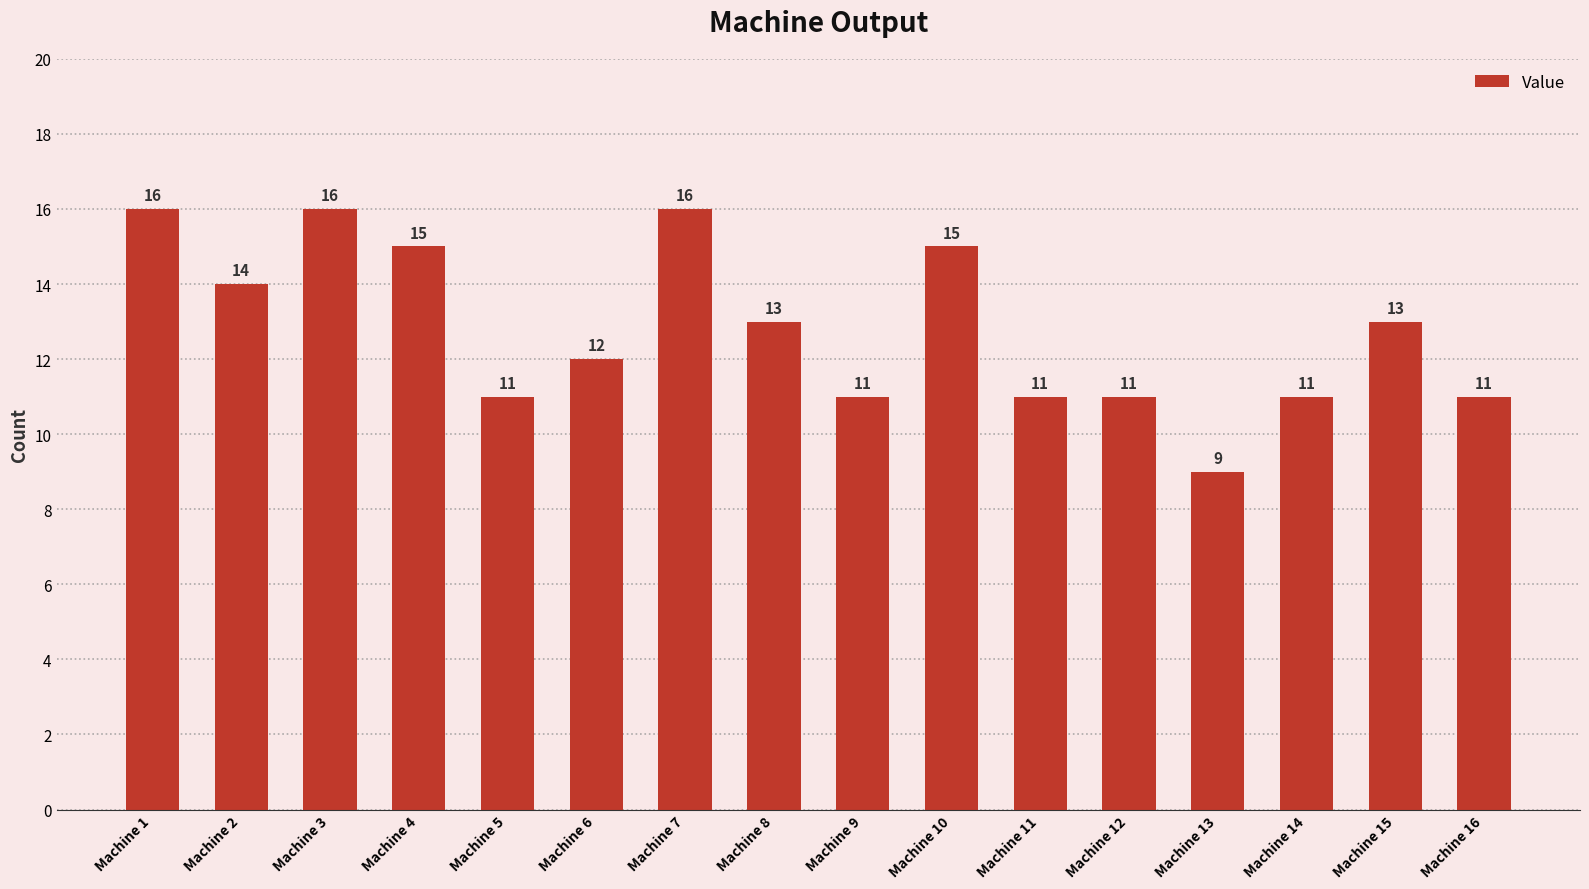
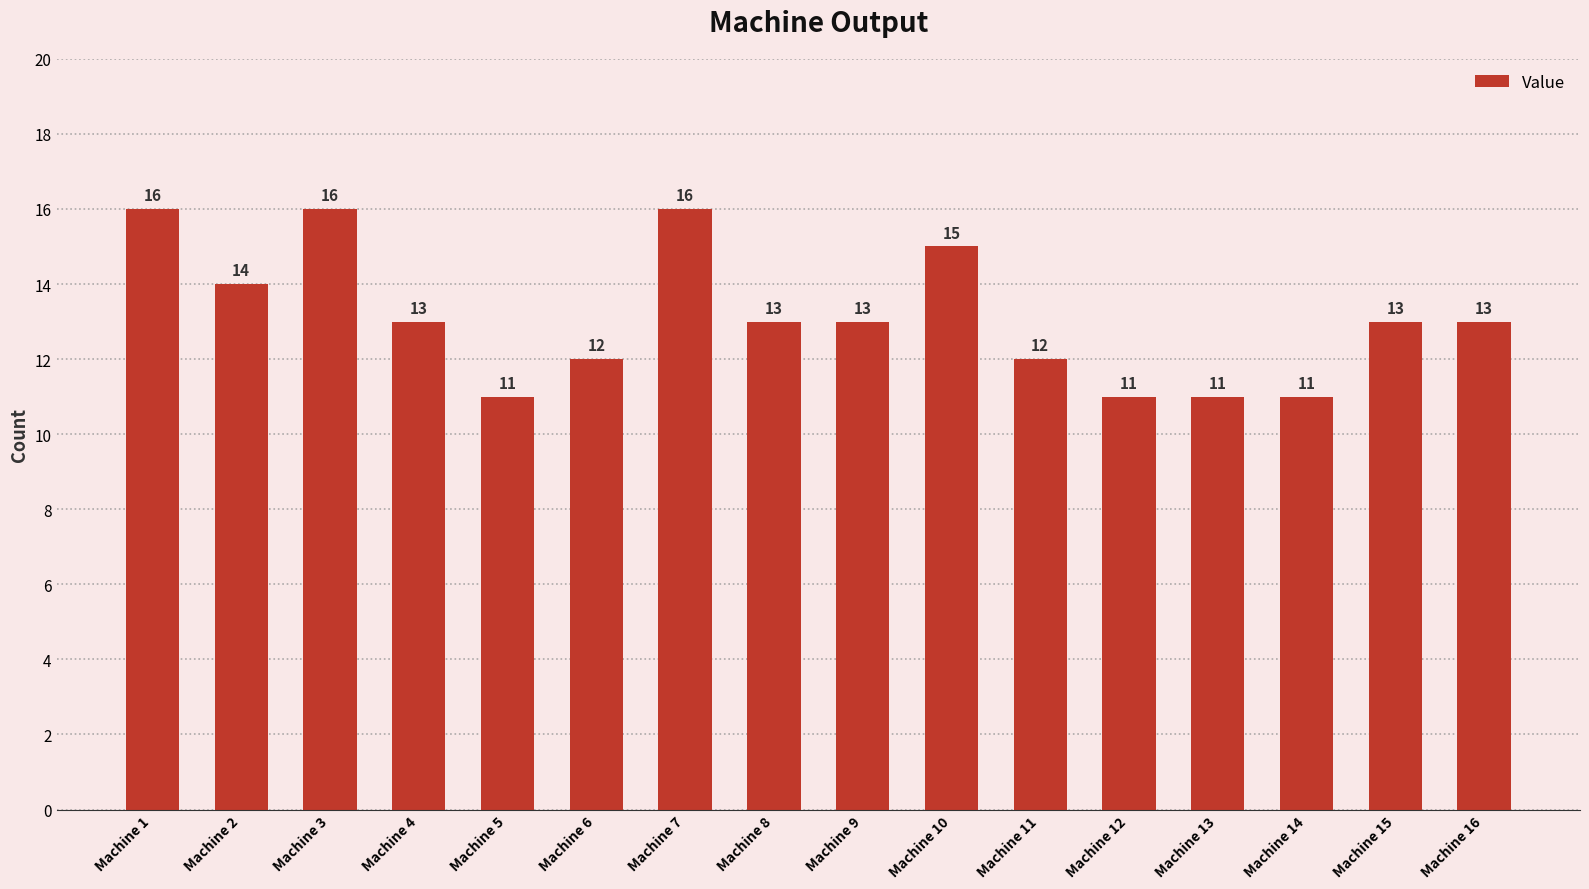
Machine 4: 15 -> 13
Machine 9: 11 -> 13
Machine 11: 11 -> 12
Machine 13: 9 -> 11
Machine 16: 11 -> 13
